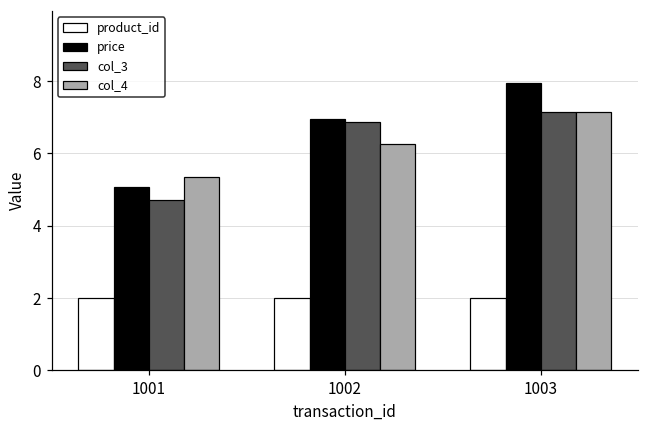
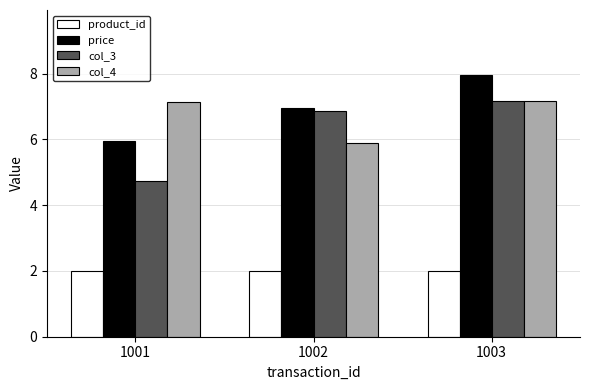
price, 1001: 5.1 -> 6.0
col_4, 1001: 5.4 -> 7.1
col_4, 1002: 6.3 -> 5.9
